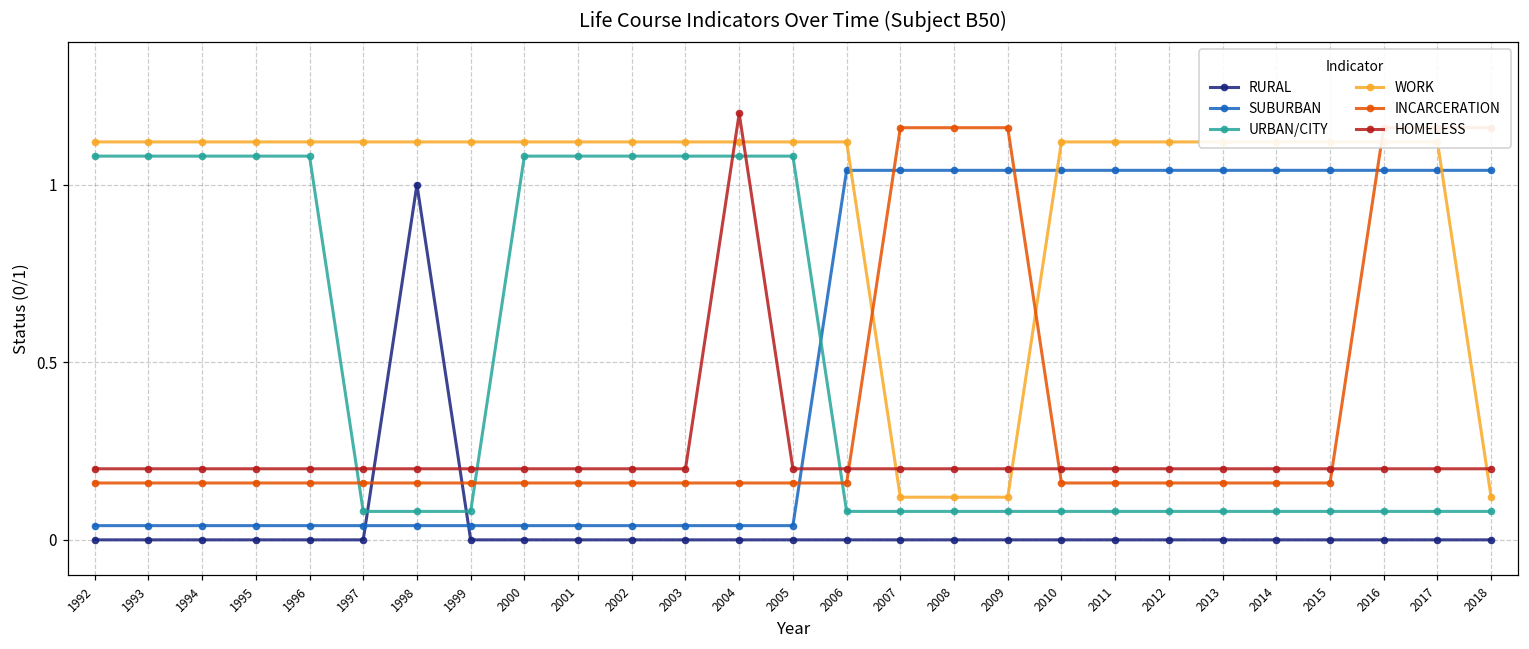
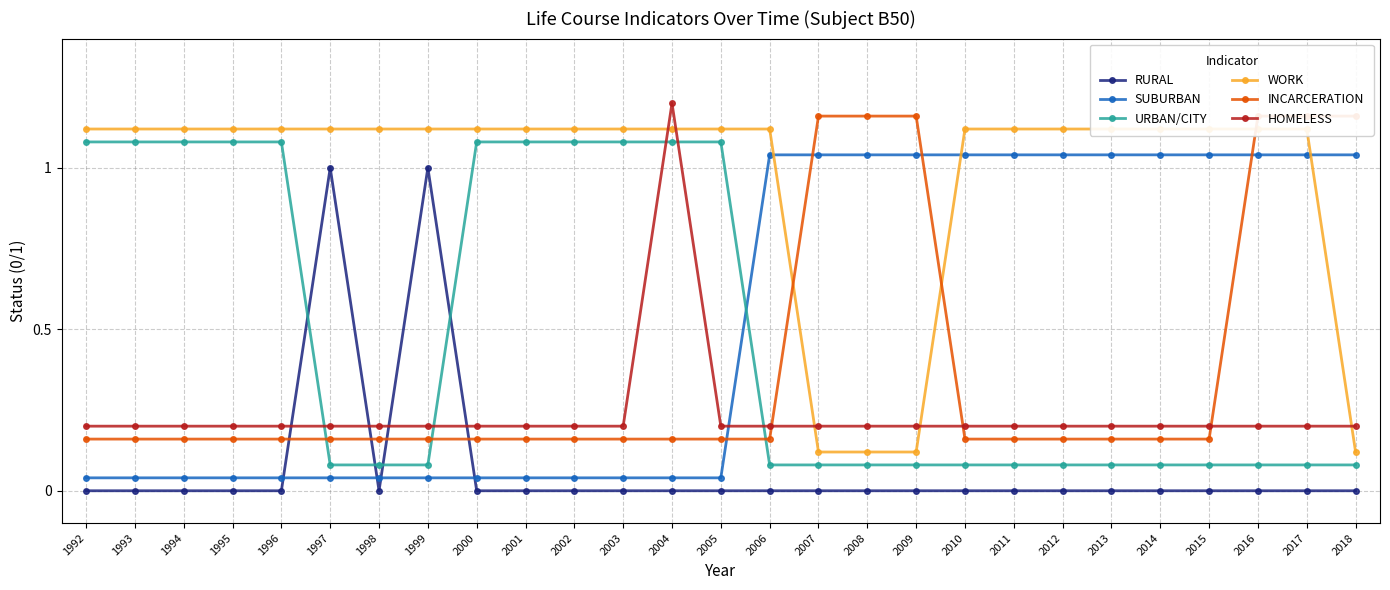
RURAL, 1997: 0 -> 1
RURAL, 1998: 1 -> 0
RURAL, 1999: 0 -> 1
